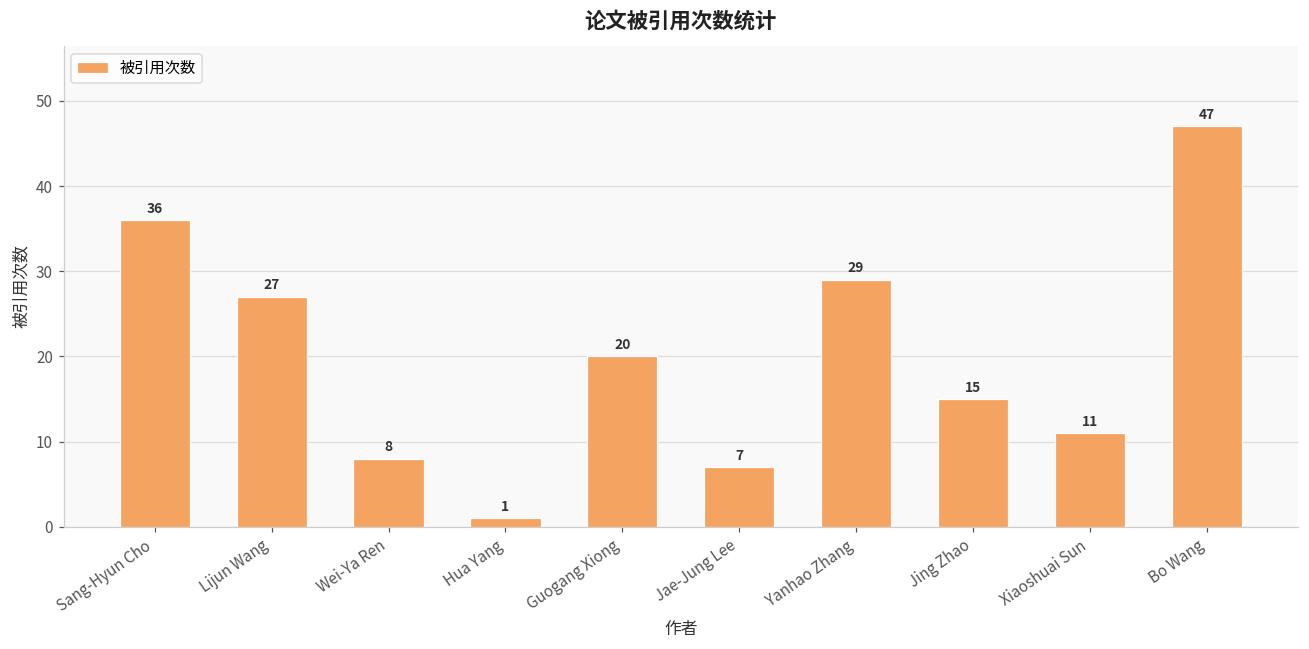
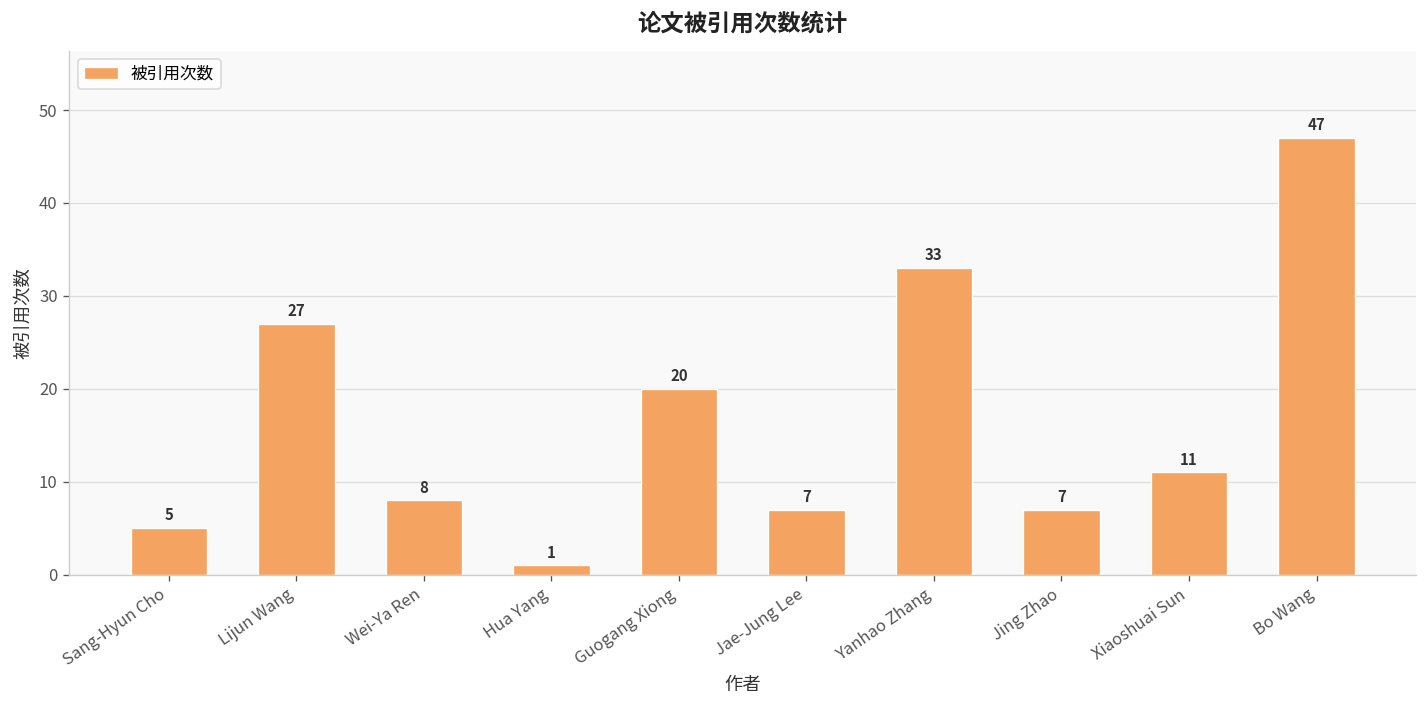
Sang-Hyun Cho: 36 -> 5
Yanhao Zhang: 29 -> 33
Jing Zhao: 15 -> 7
